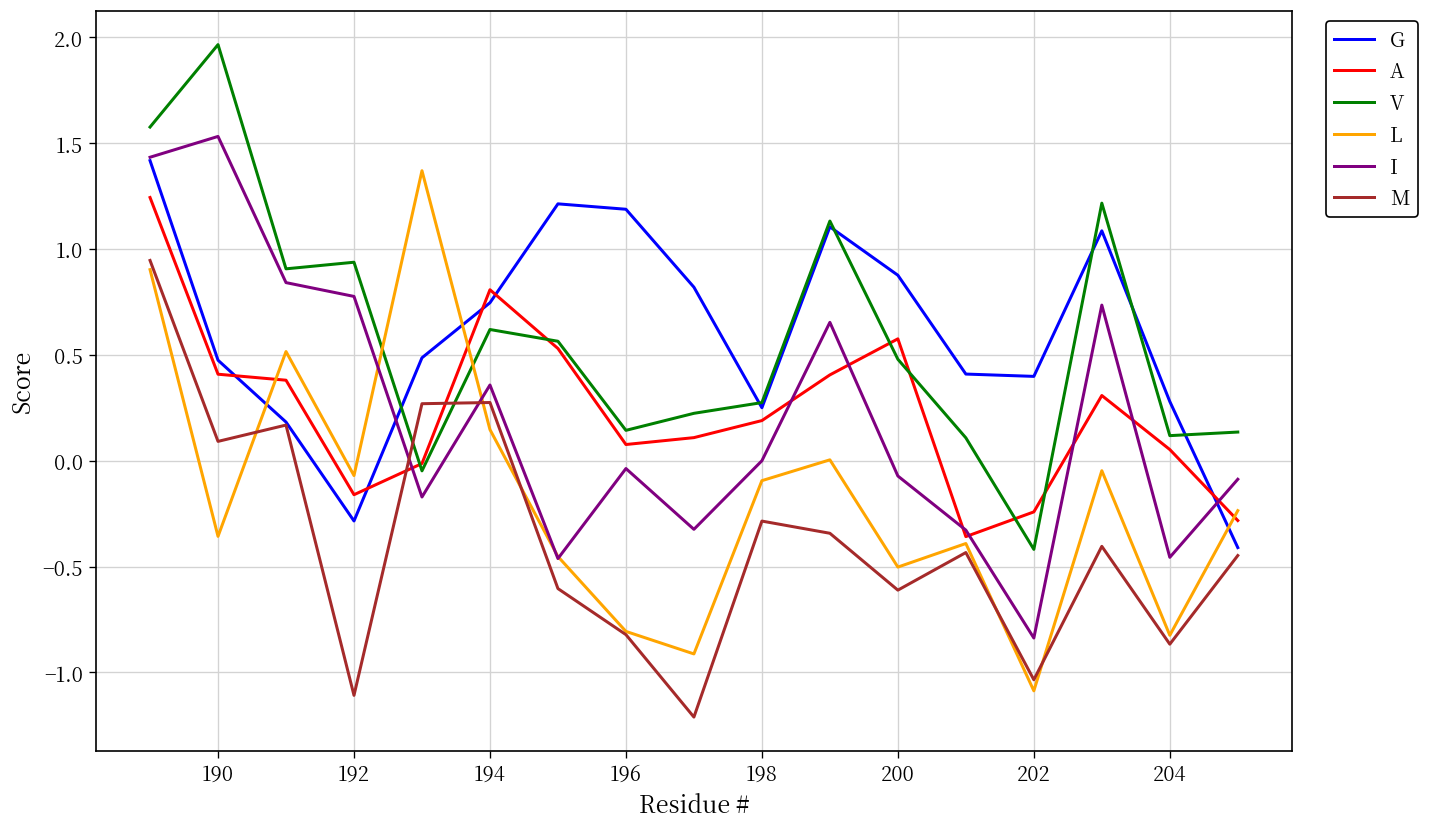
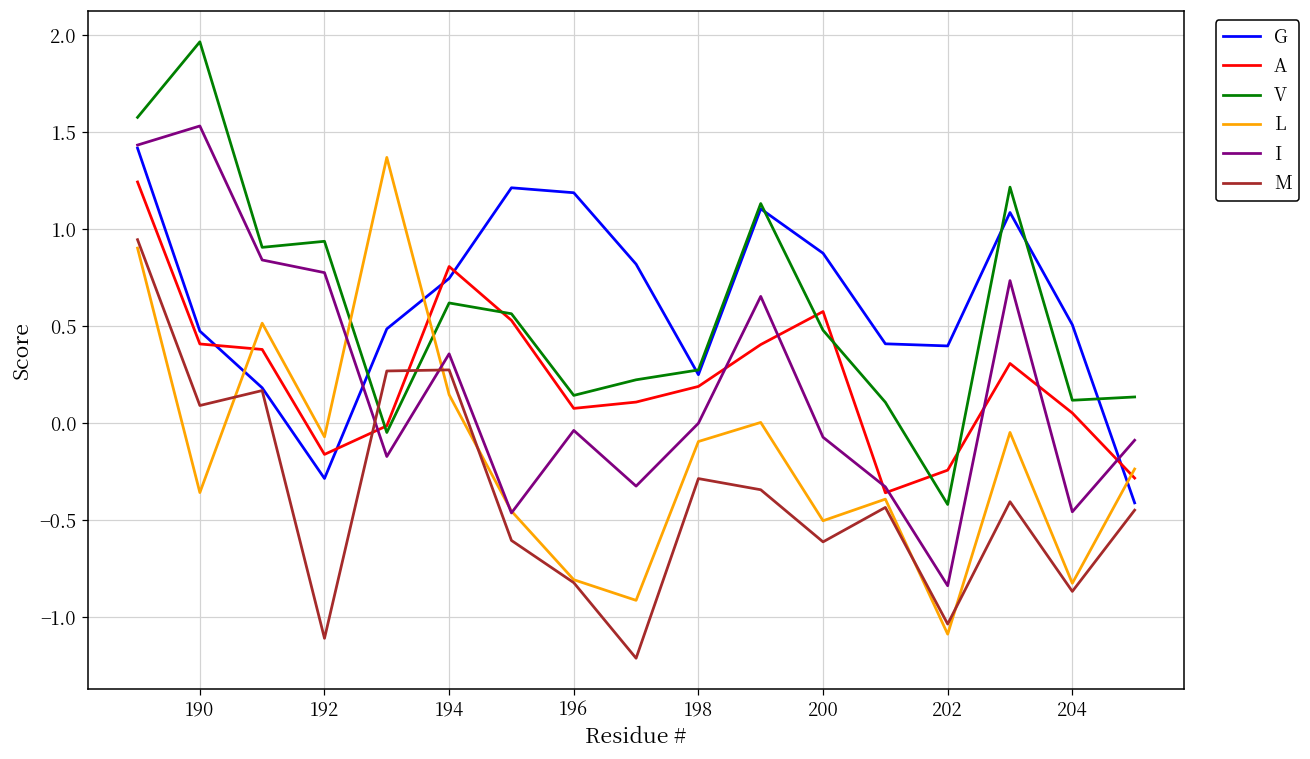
G, 204: 0.28 -> 0.51
